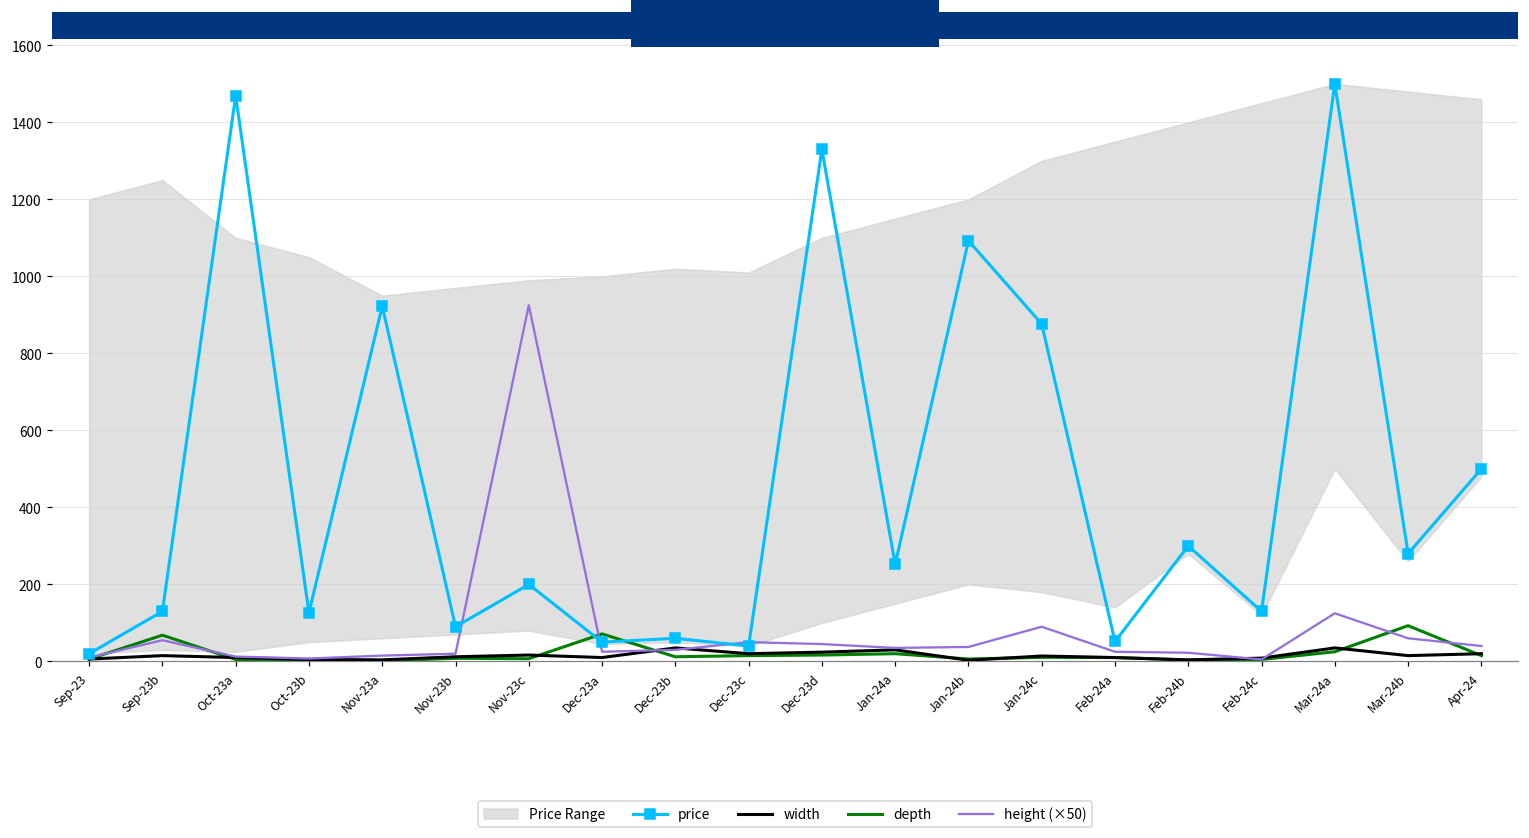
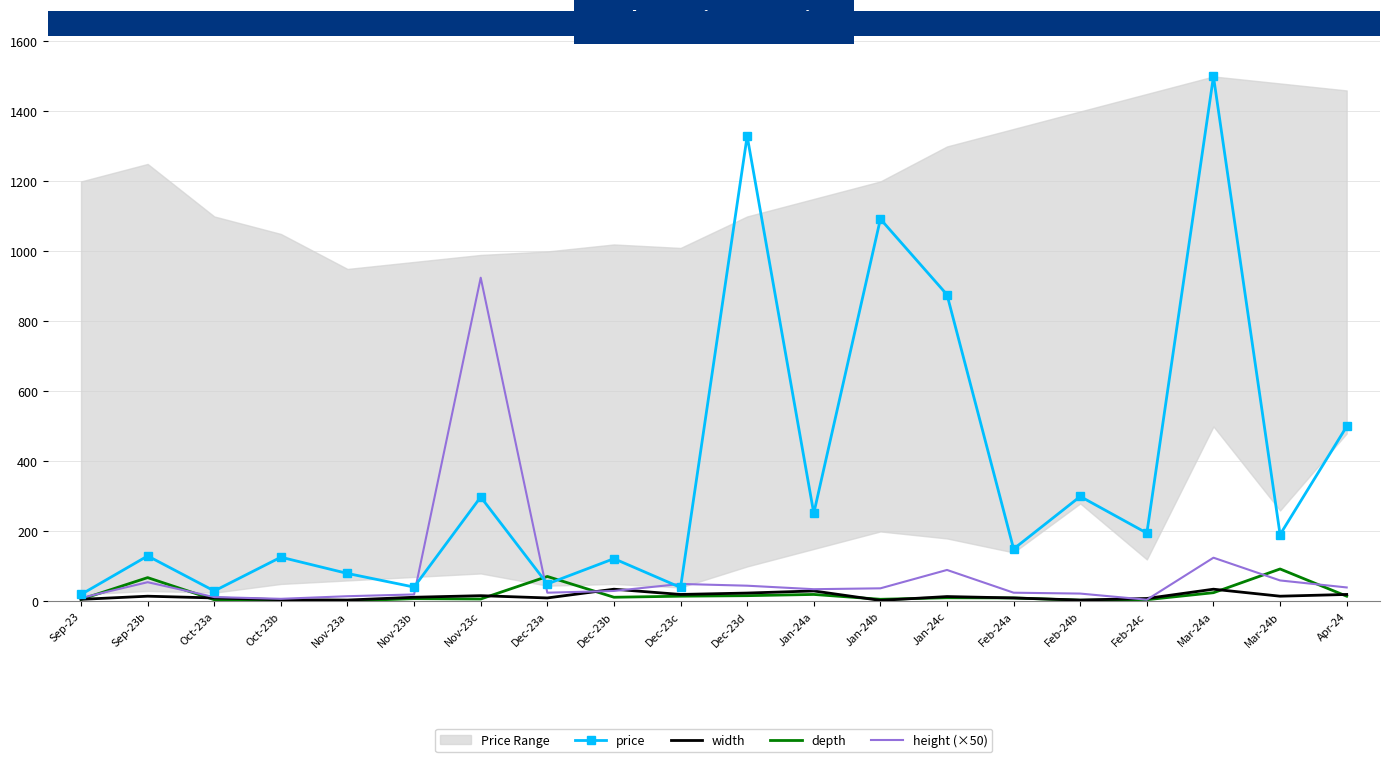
price, Oct-23a: 1470 -> 30
price, Nov-23a: 920 -> 80
price, Nov-23b: 90 -> 40
price, Nov-23c: 200 -> 300
price, Dec-23b: 60 -> 120
price, Feb-24a: 50 -> 150
price, Feb-24c: 130 -> 200
price, Mar-24b: 280 -> 190
